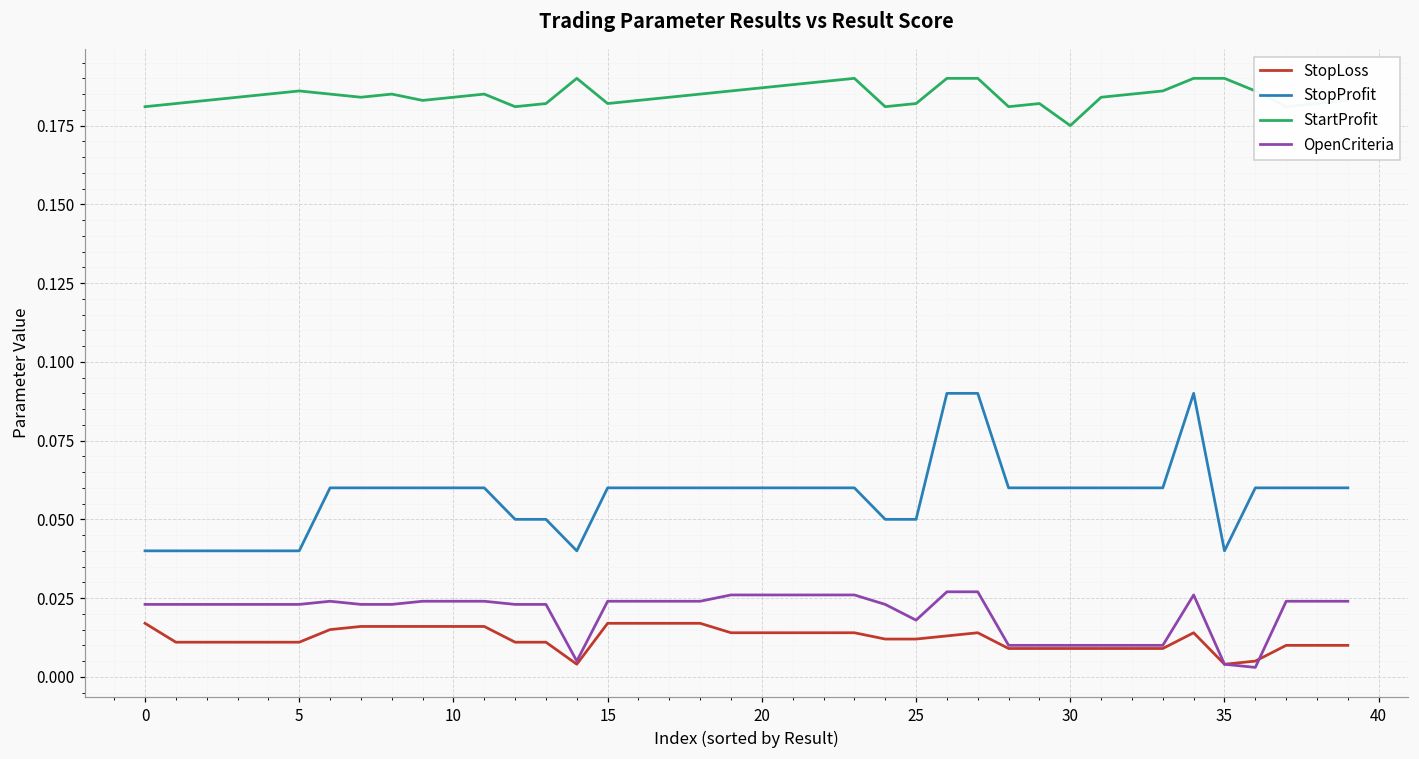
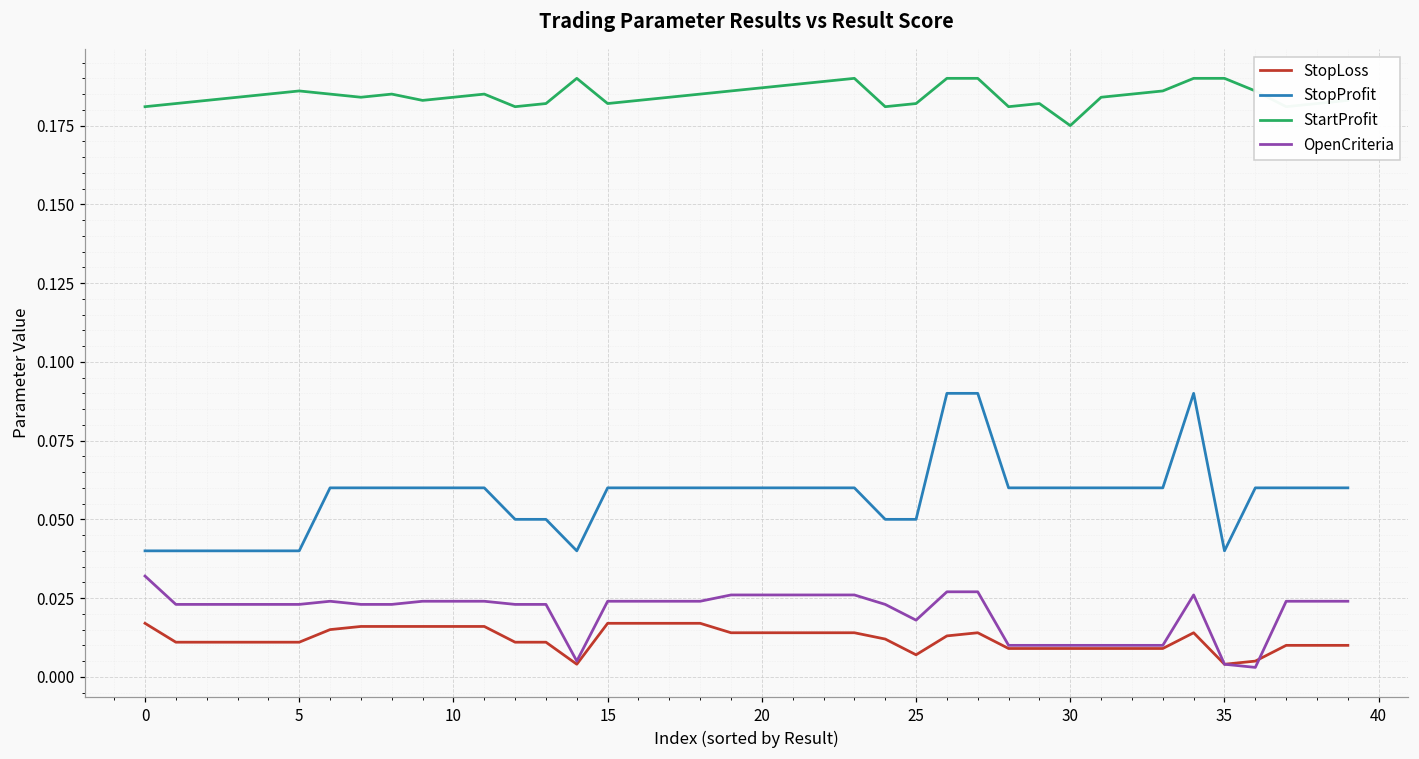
OpenCriteria, 0: 0.023 -> 0.032
StopLoss, 25: 0.012 -> 0.007
